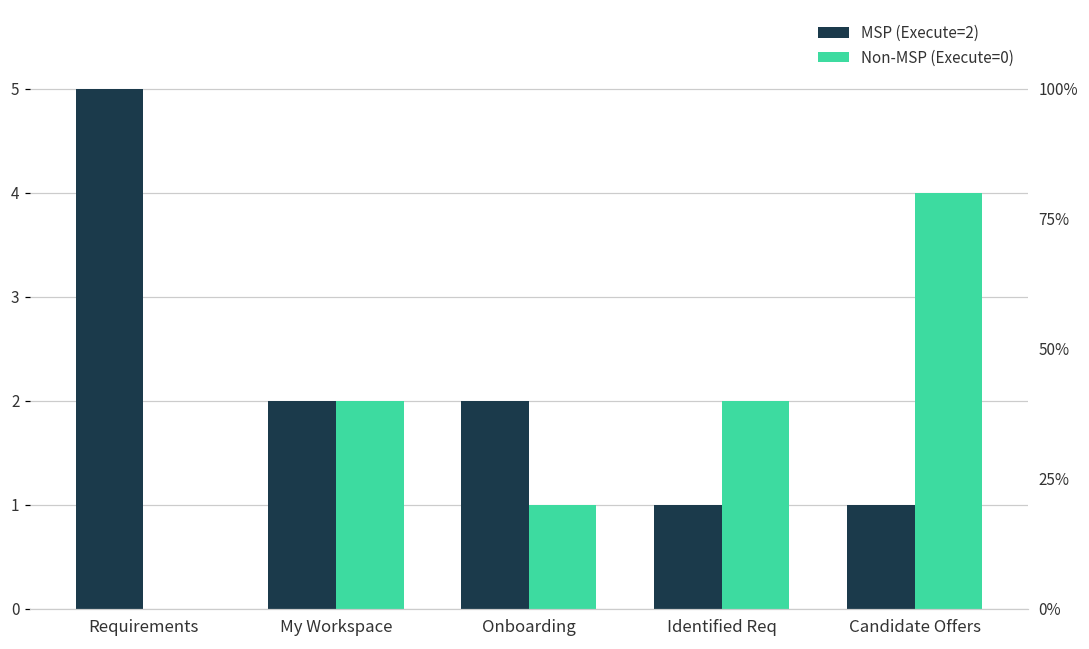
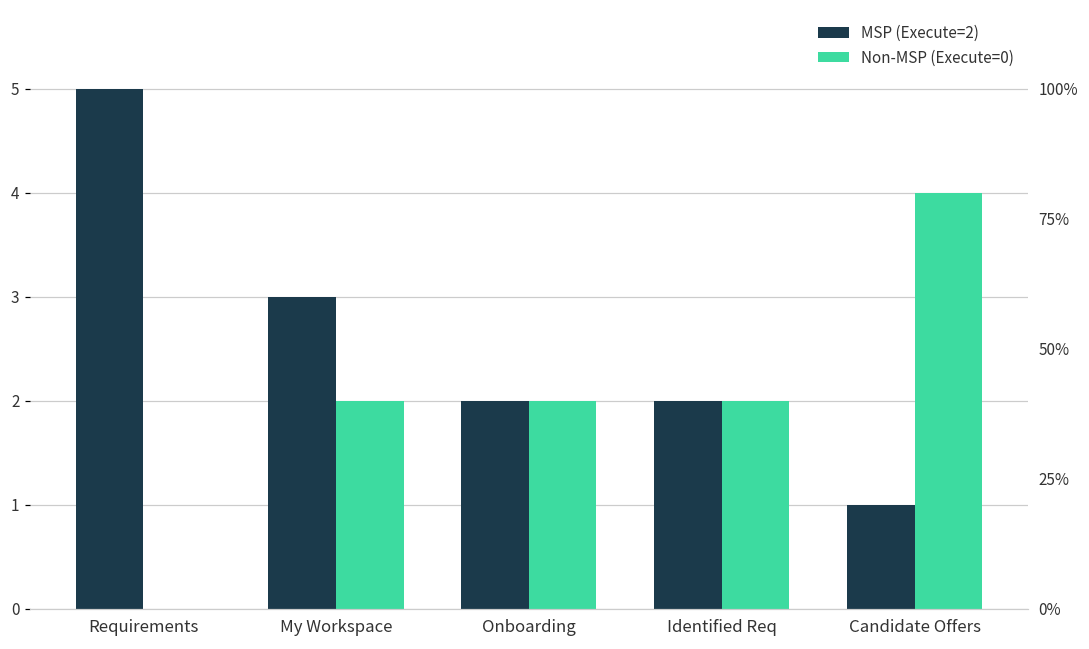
MSP (Execute=2), My Workspace: 2 -> 3
Non-MSP (Execute=0), Onboarding: 1 -> 2
MSP (Execute=2), Identified Req: 1 -> 2
